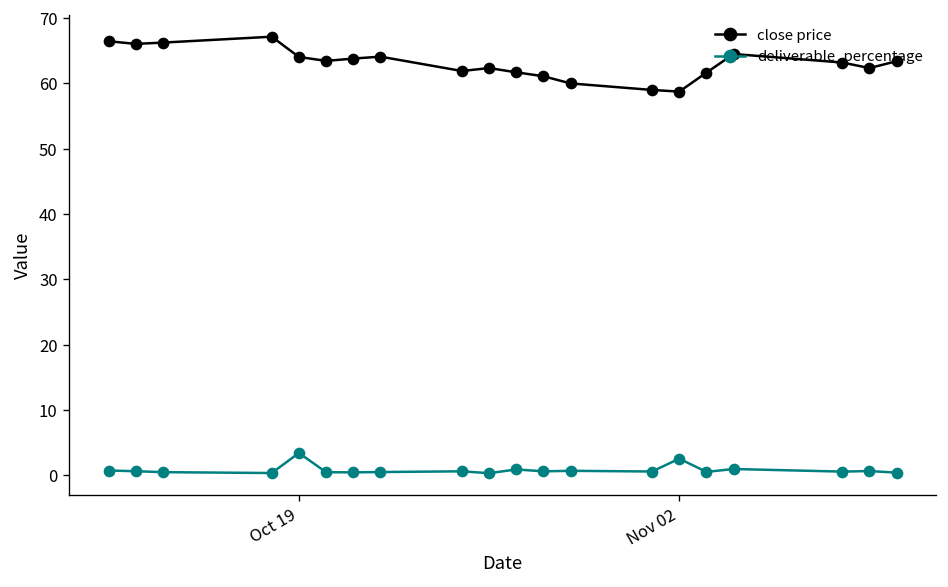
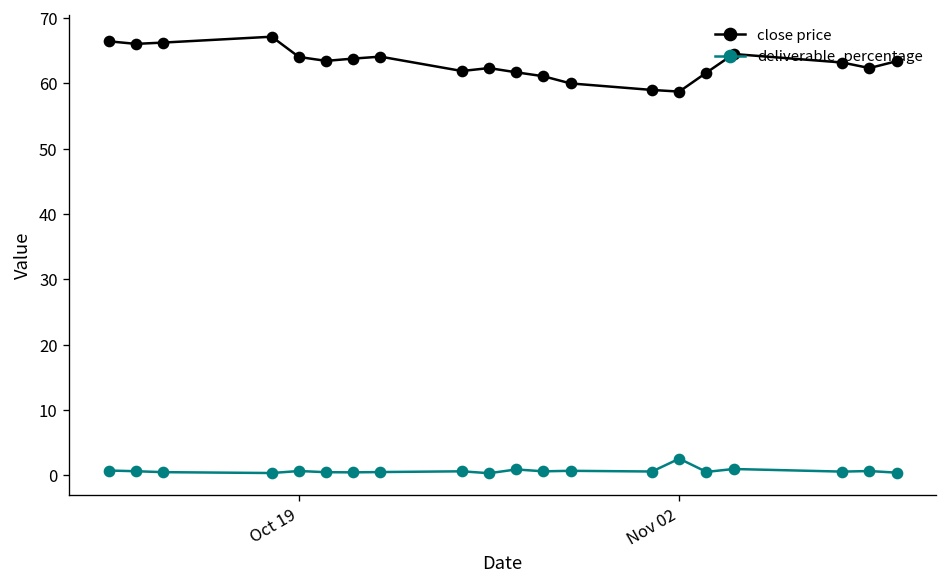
deliverable_percentage, Oct 19: 3 -> 1
